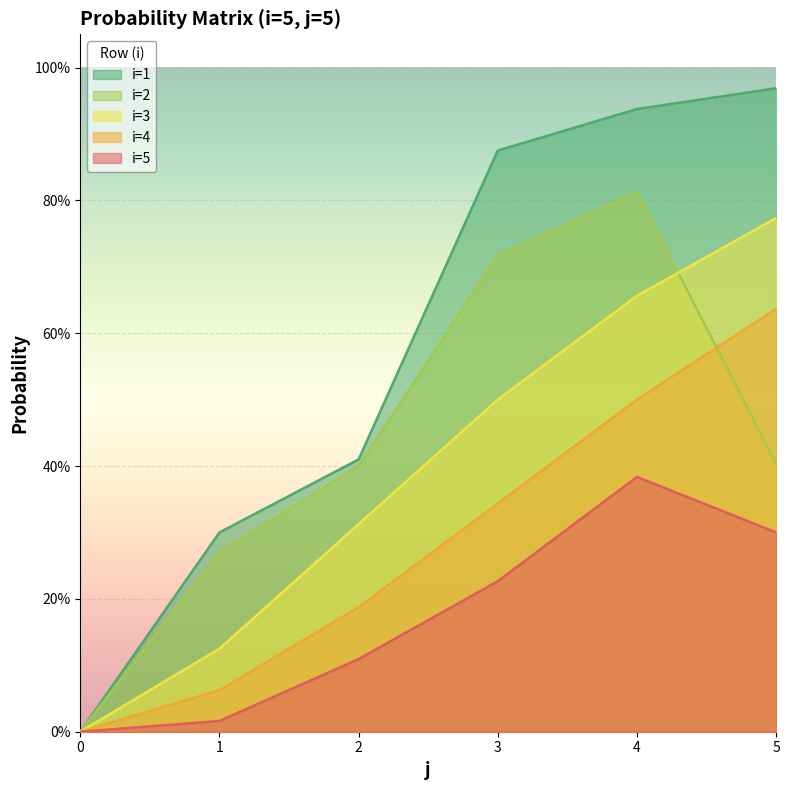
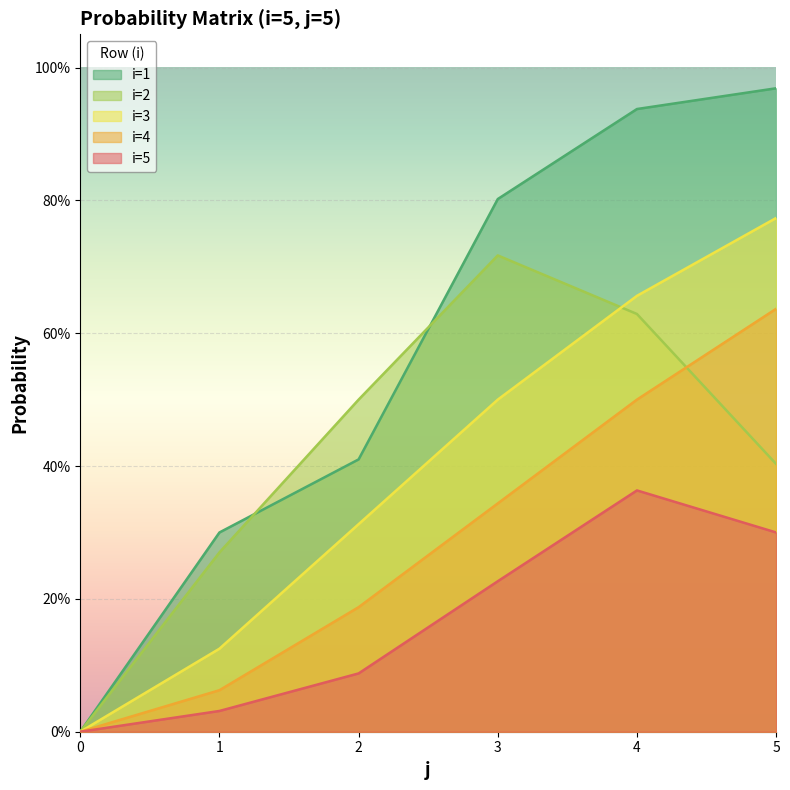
i=5, 1: 2% -> 3%
i=2, 2: 40% -> 50%
i=5, 2: 11% -> 9%
i=1, 3: 88% -> 80%
i=2, 4: 81% -> 63%
i=5, 4: 38% -> 36%
